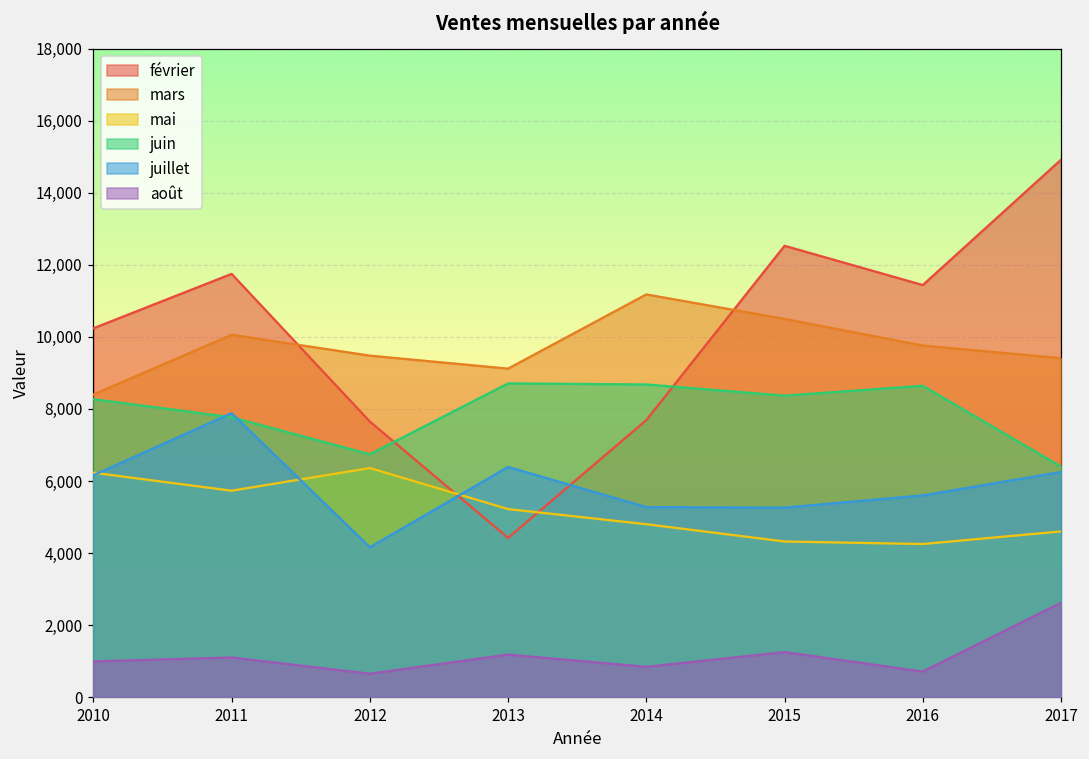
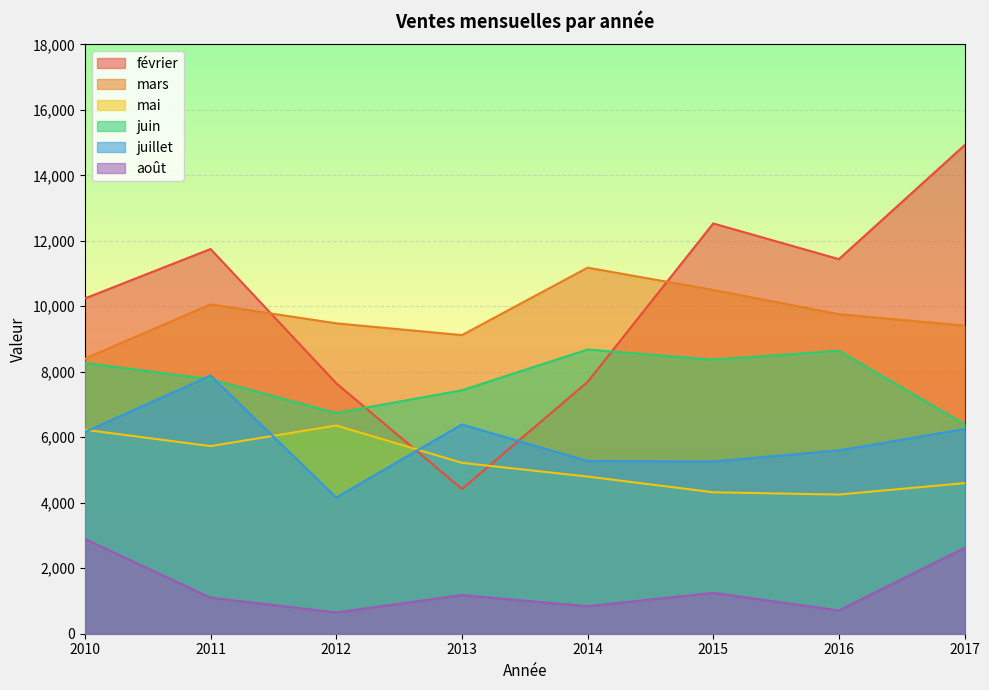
août, 2010: 1,000 -> 2,900
juin, 2013: 8,700 -> 7,400
